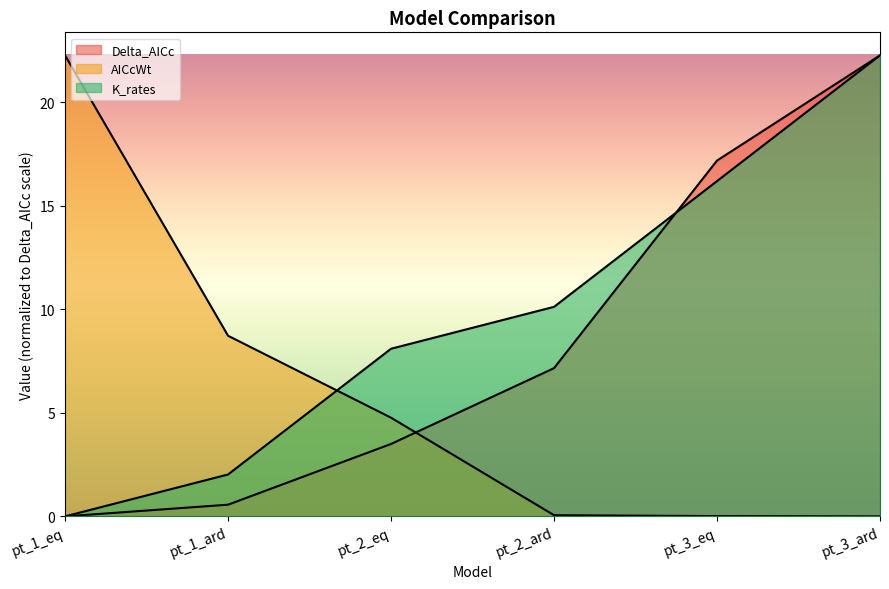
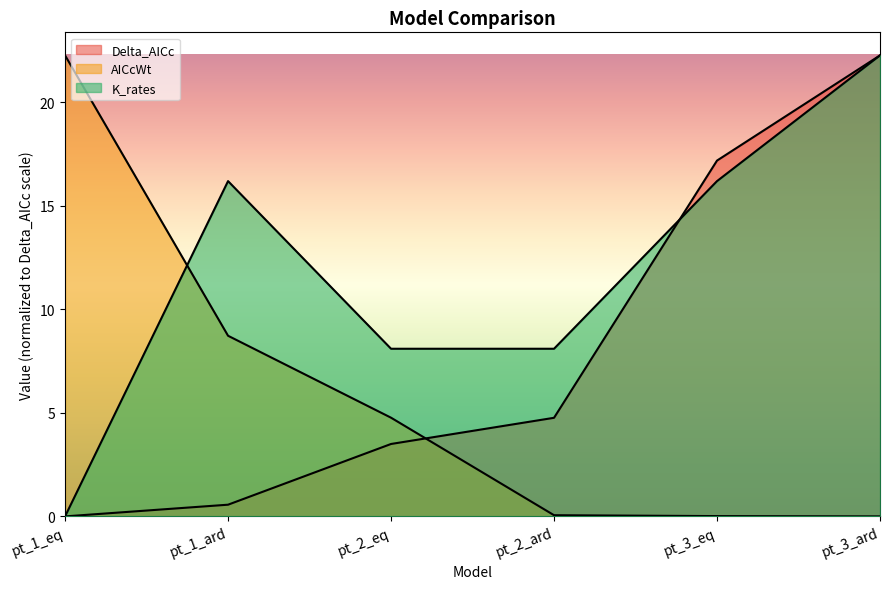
K_rates, pt_1_ard: 2.0 -> 16.2
Delta_AICc, pt_2_ard: 7.2 -> 4.8
K_rates, pt_2_ard: 10.1 -> 8.1
